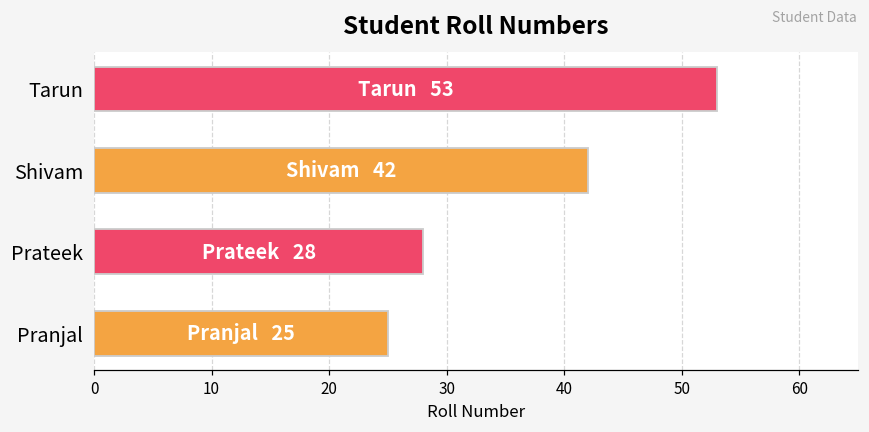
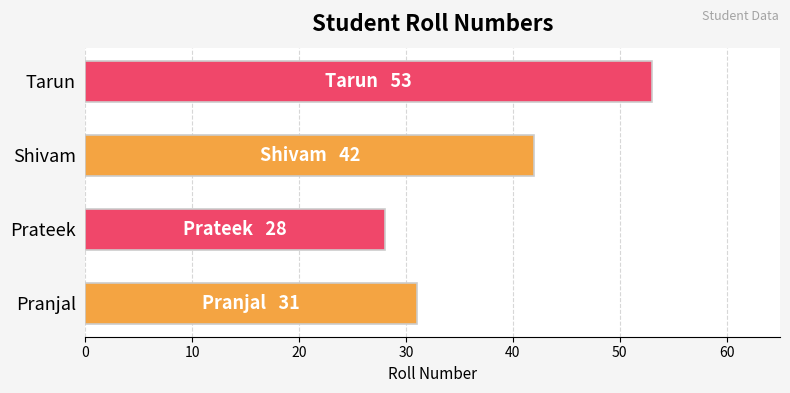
Pranjal: 25 -> 31
